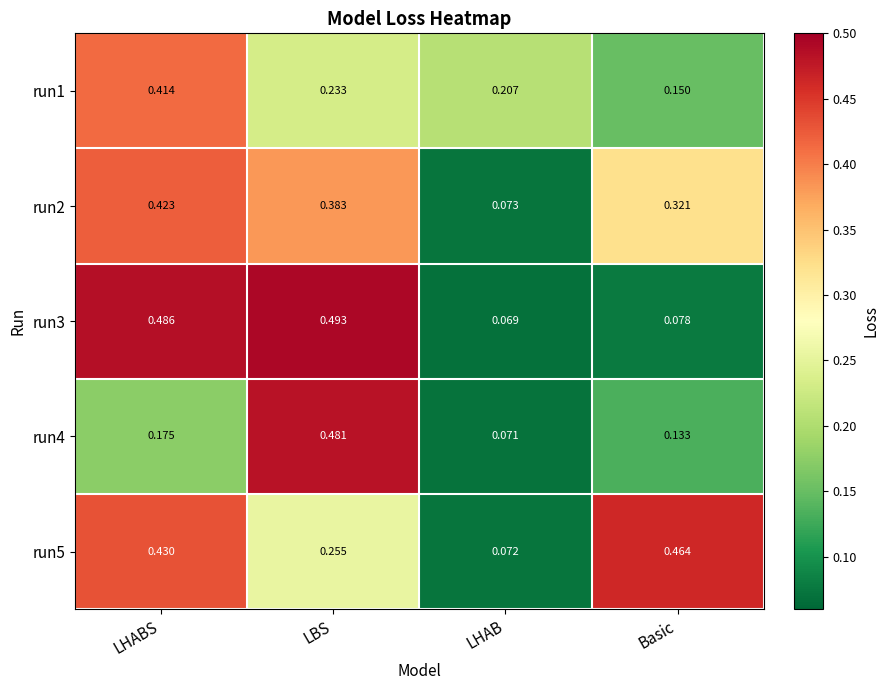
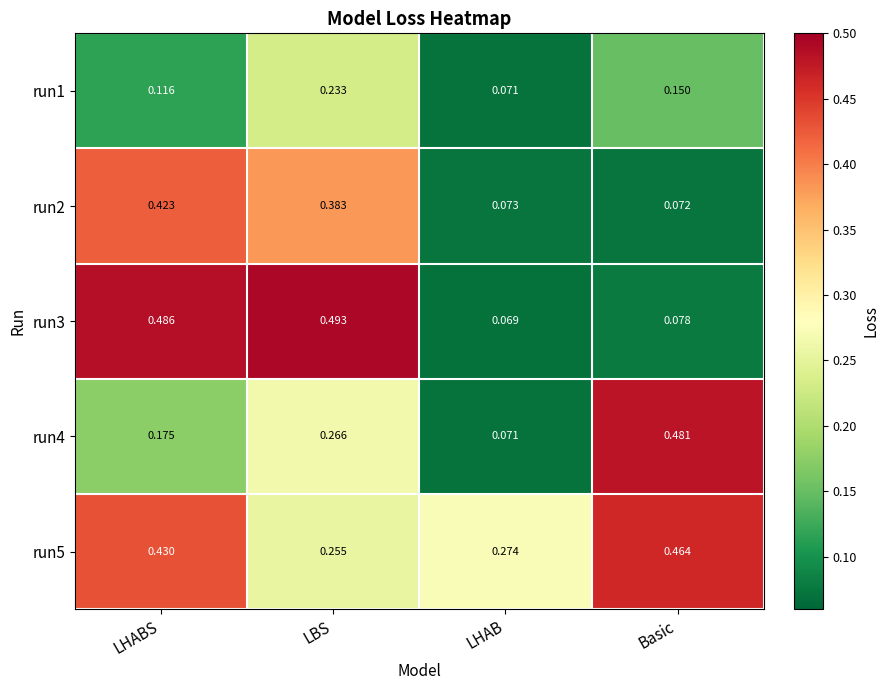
run1, LHABS: 0.414 -> 0.116
run1, LHAB: 0.207 -> 0.071
run2, Basic: 0.321 -> 0.072
run4, LBS: 0.481 -> 0.266
run4, Basic: 0.133 -> 0.481
run5, LHAB: 0.072 -> 0.274
